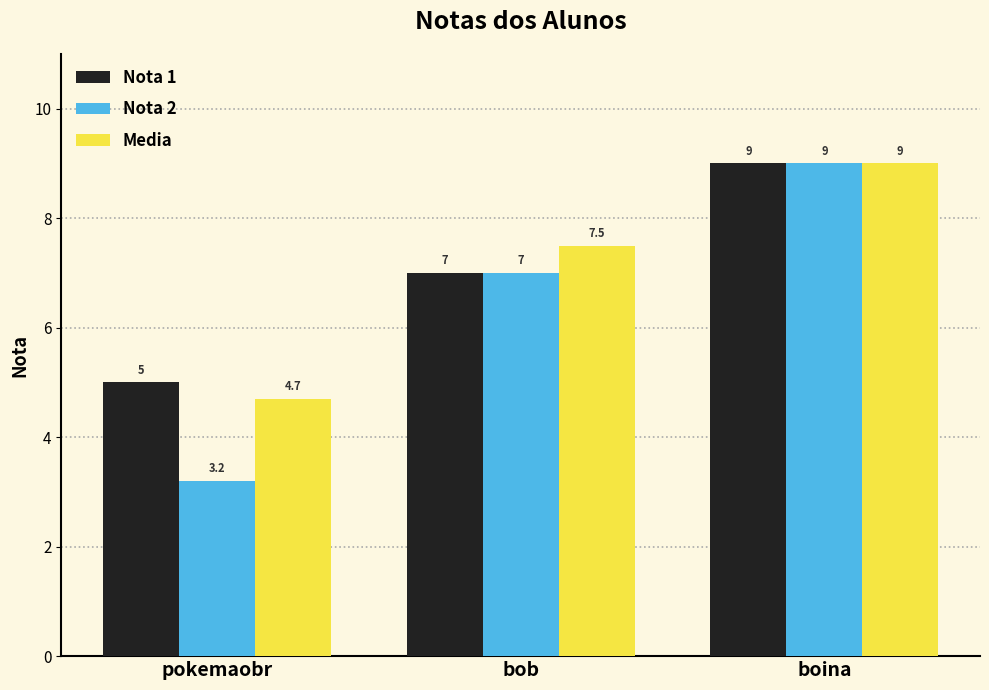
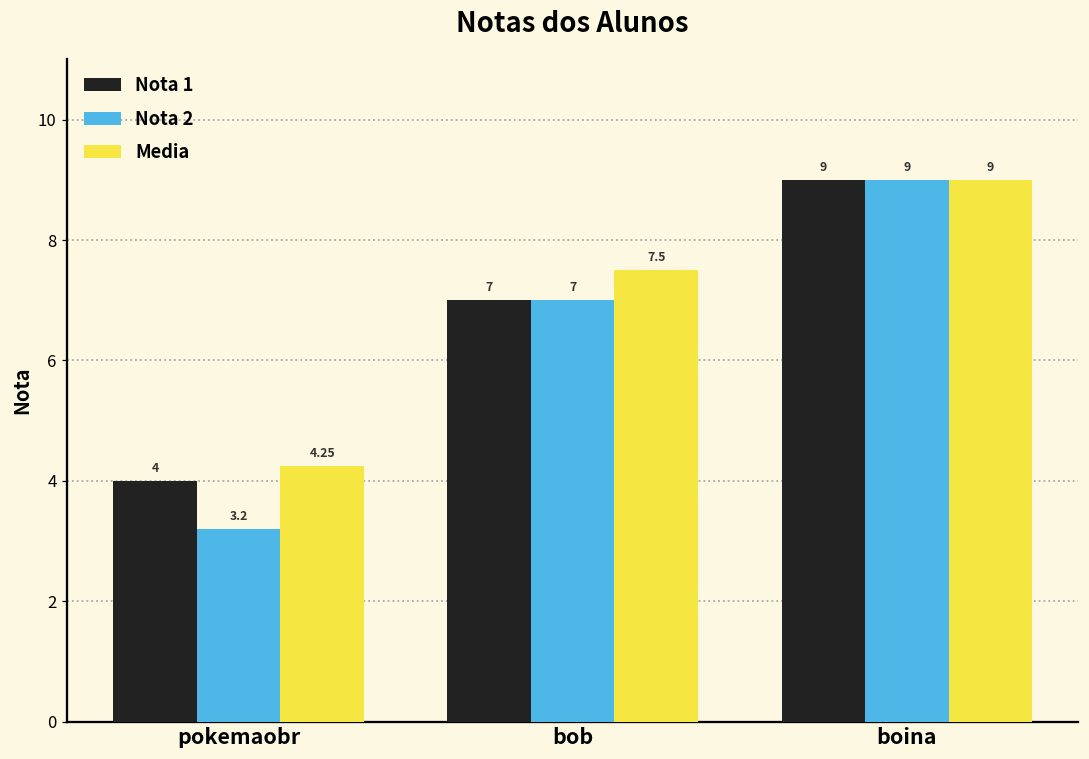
Nota 1, pokemaobr: 5 -> 4
Media, pokemaobr: 4.7 -> 4.25
